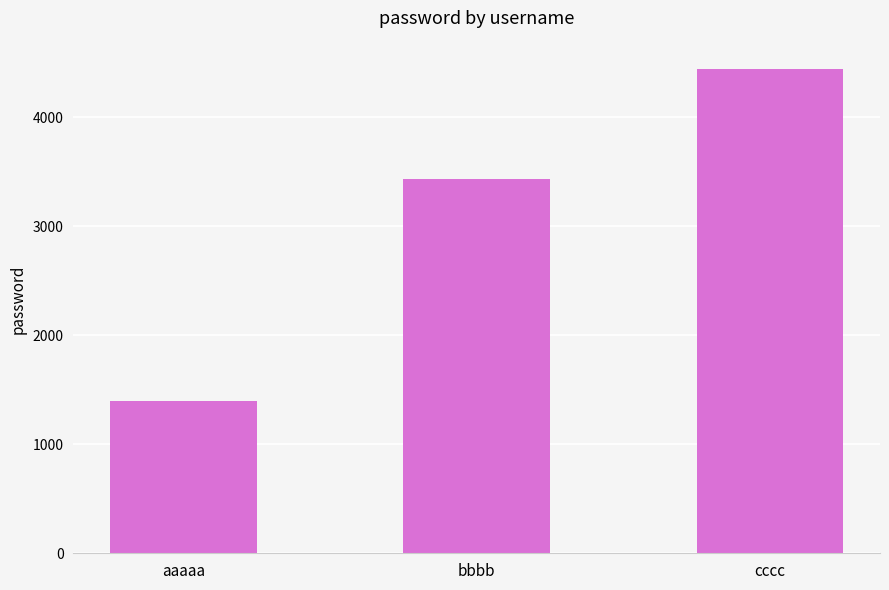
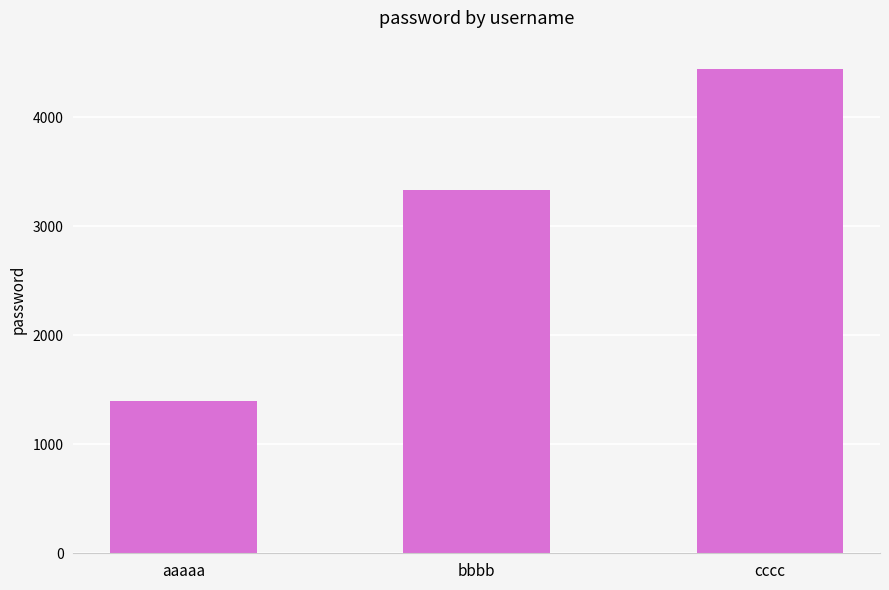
bbbb: 3440 -> 3330
